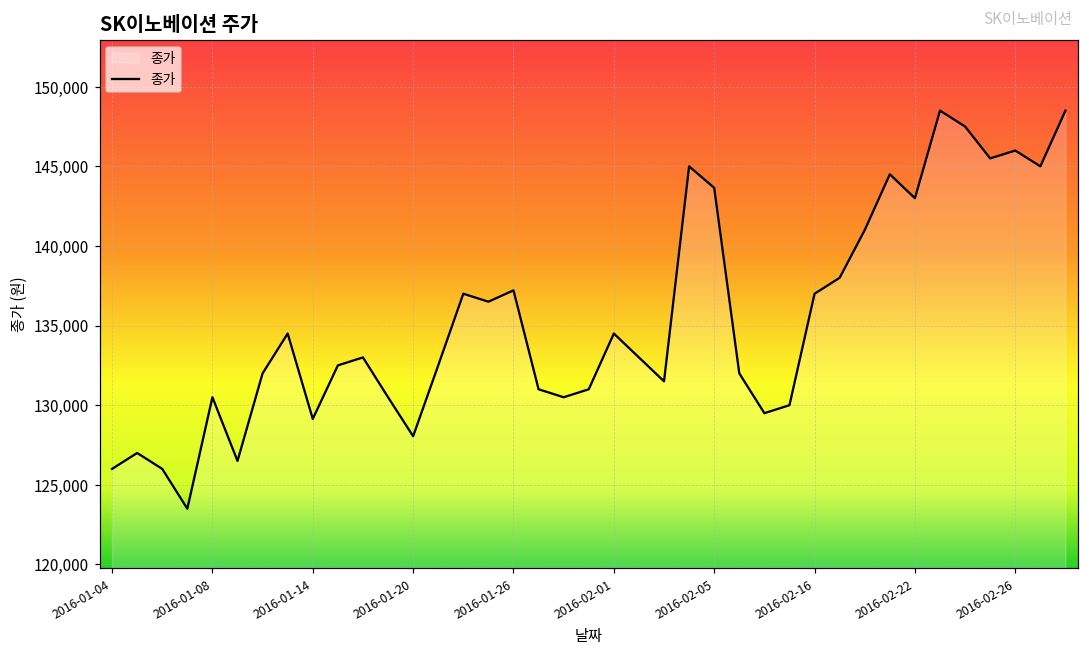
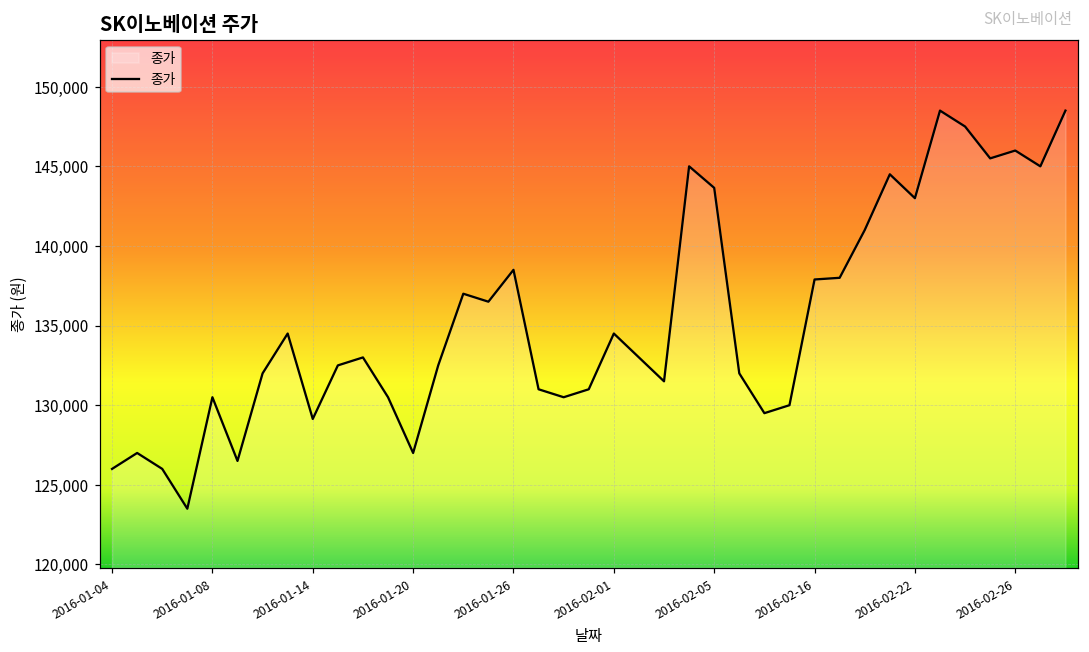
2016-01-20: 128,100 -> 127,000
2016-01-26: 137,200 -> 138,500
2016-02-16: 137,000 -> 137,900
